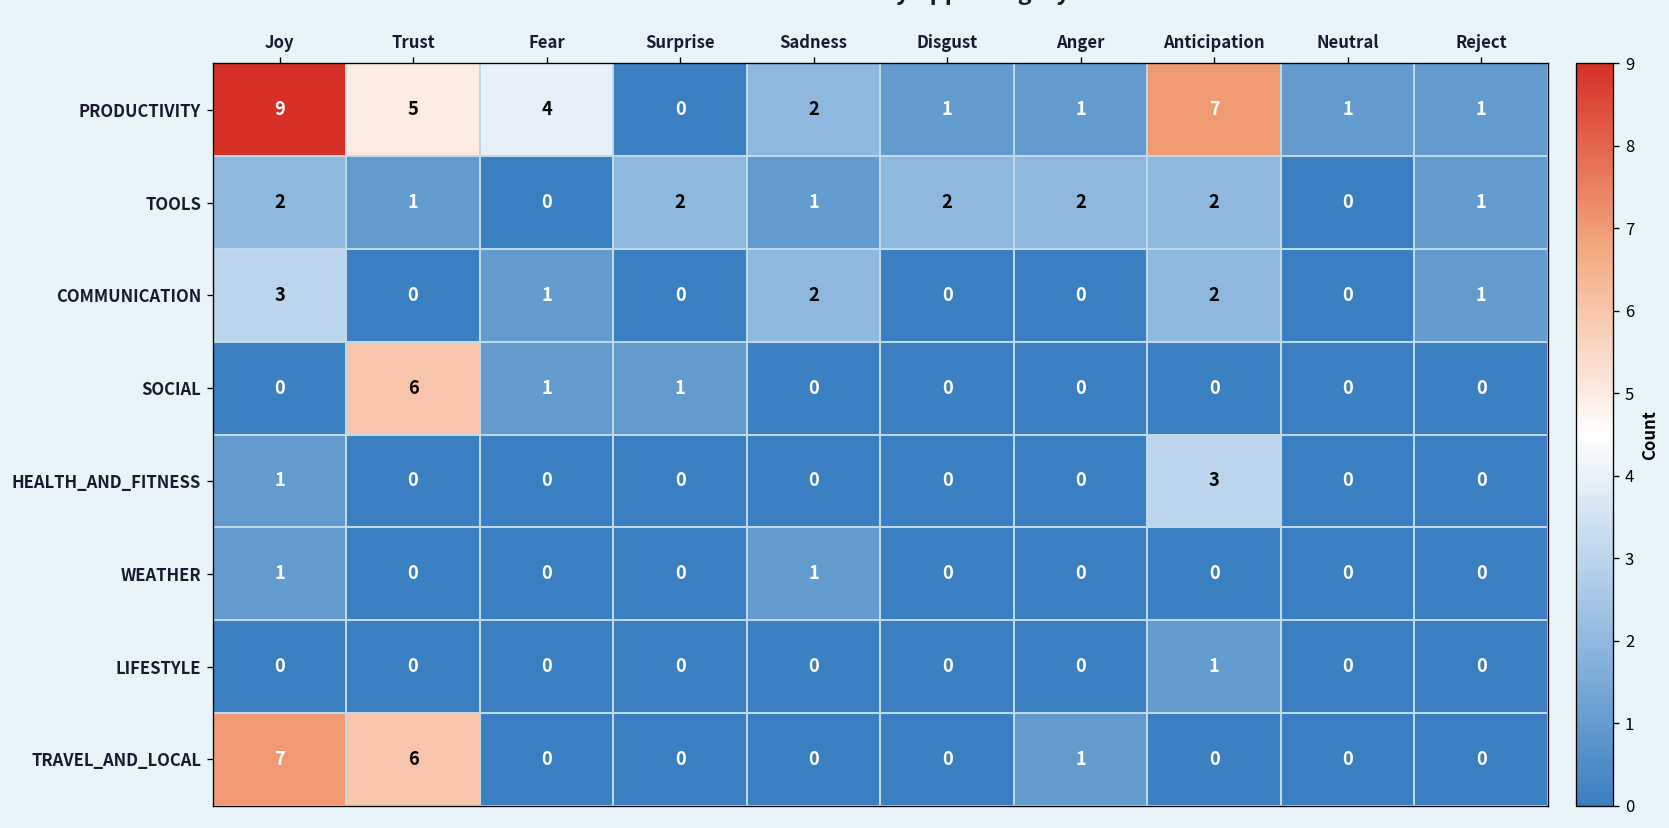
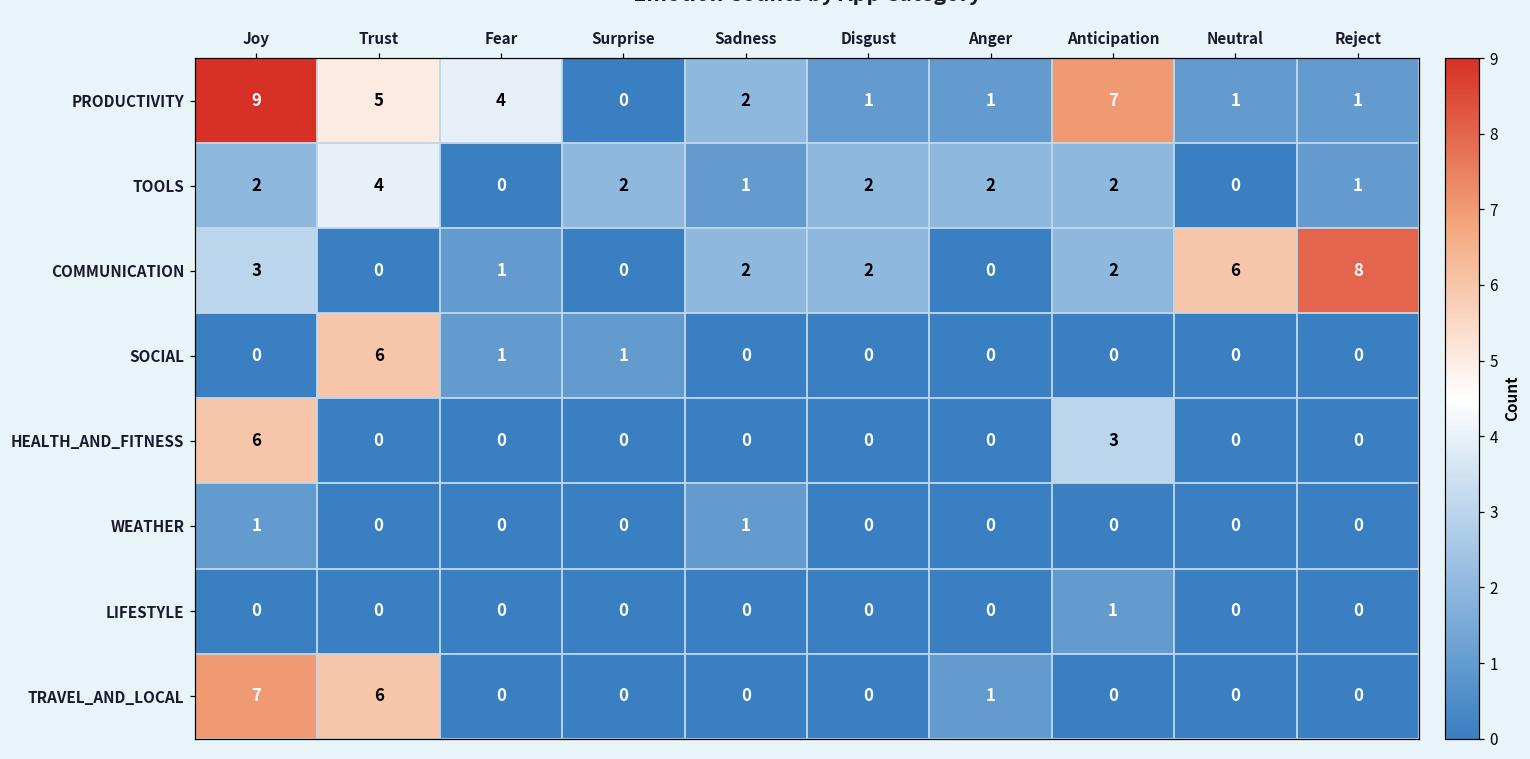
TOOLS, Trust: 1 -> 4
COMMUNICATION, Disgust: 0 -> 2
COMMUNICATION, Neutral: 0 -> 6
COMMUNICATION, Reject: 1 -> 8
HEALTH_AND_FITNESS, Joy: 1 -> 6
